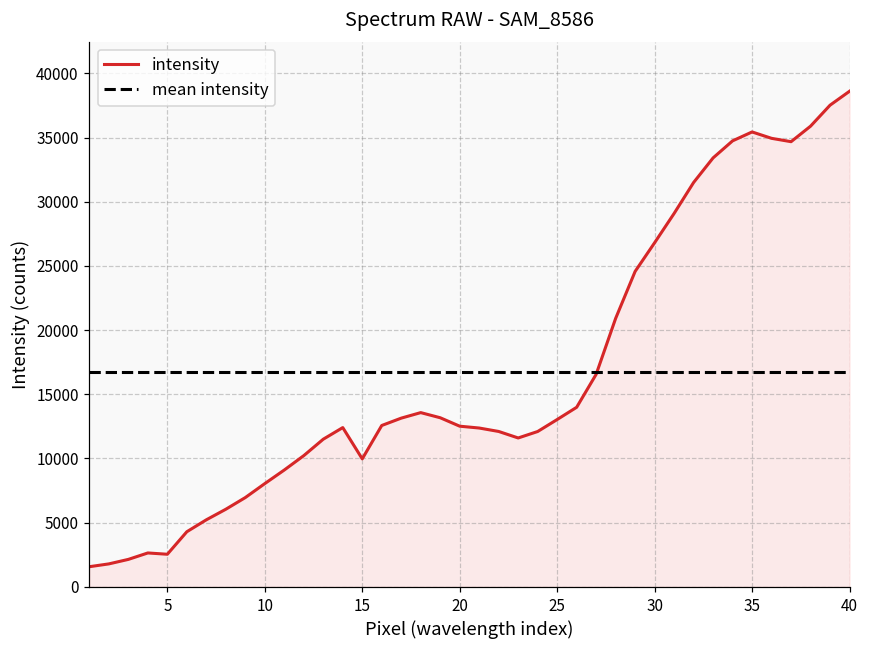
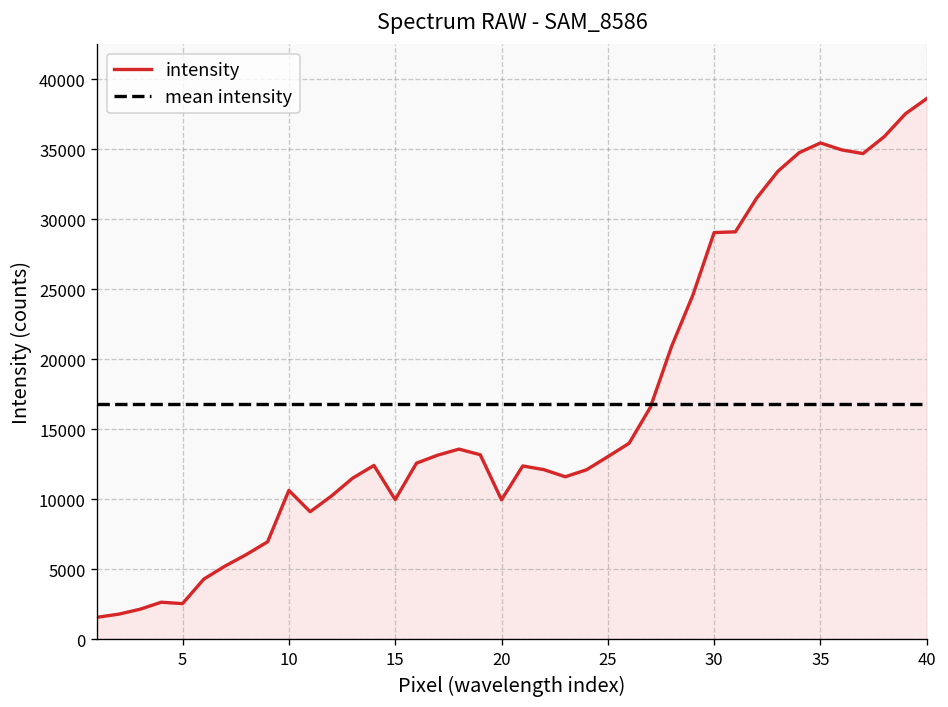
10: 8000 -> 10600
20: 12500 -> 10000
30: 26800 -> 29000
